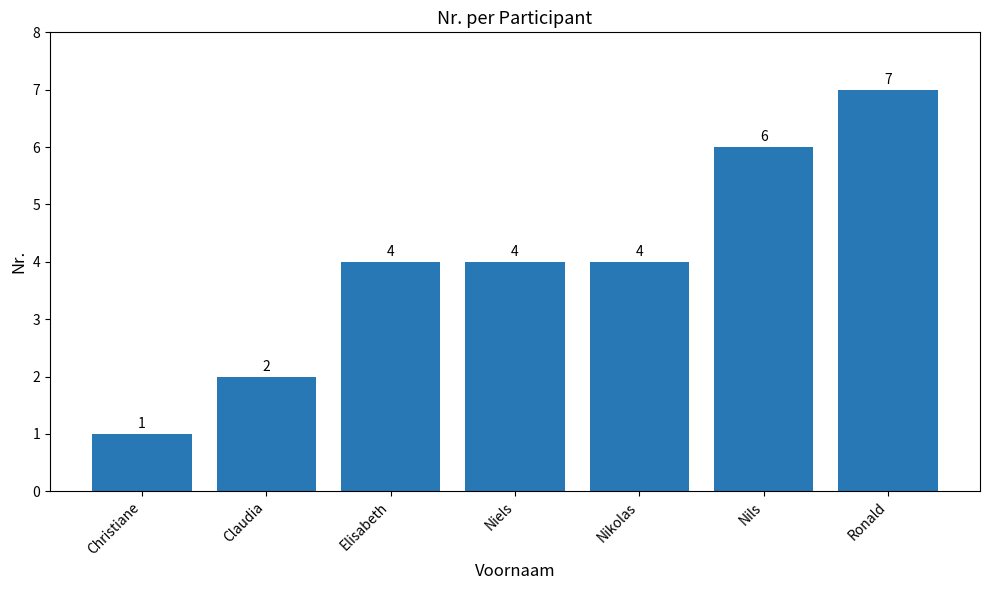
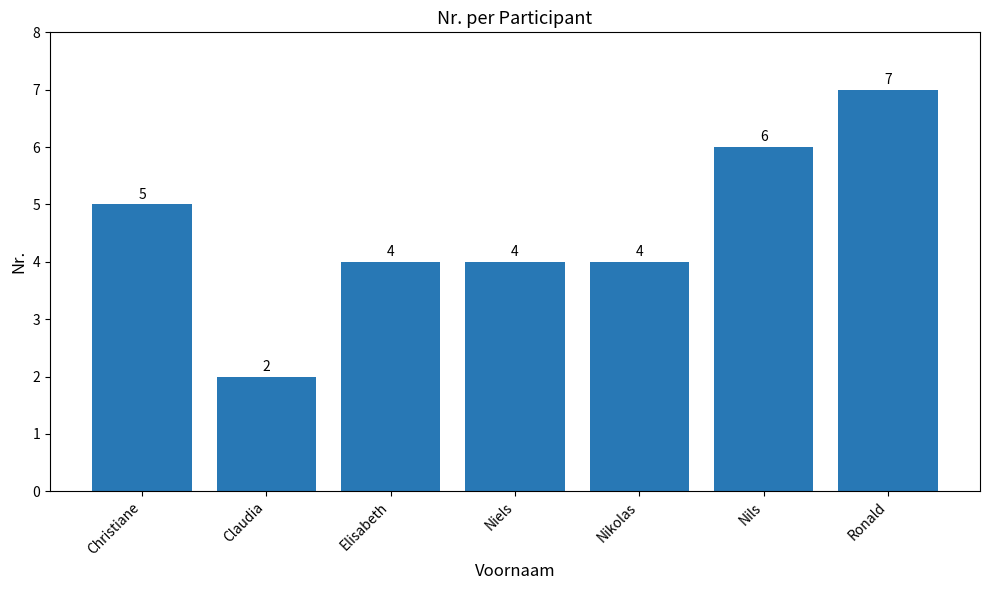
Christiane: 1 -> 5
